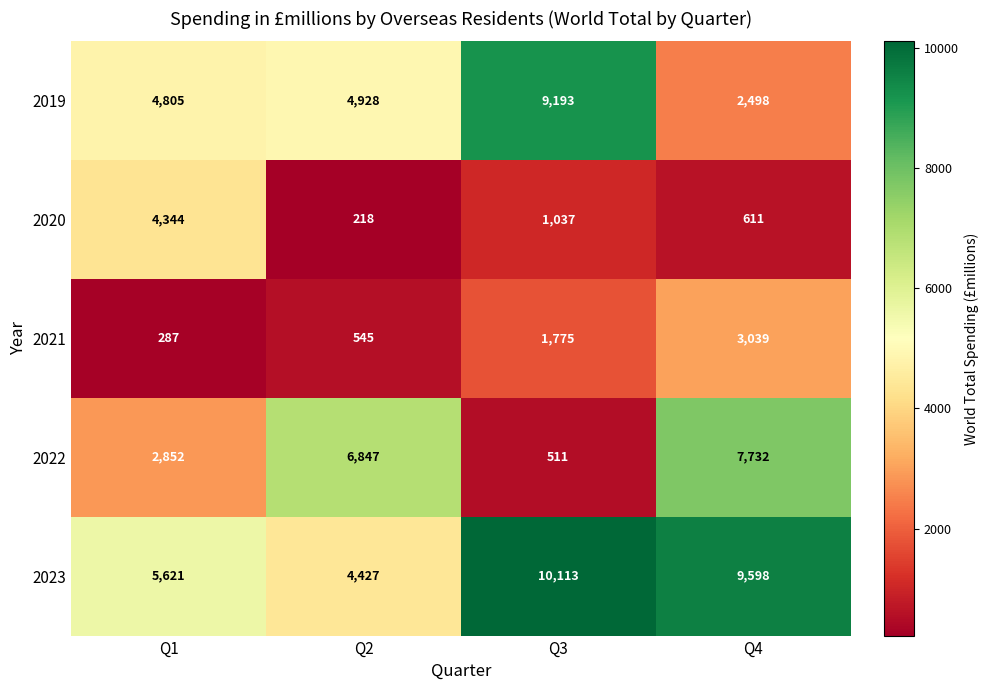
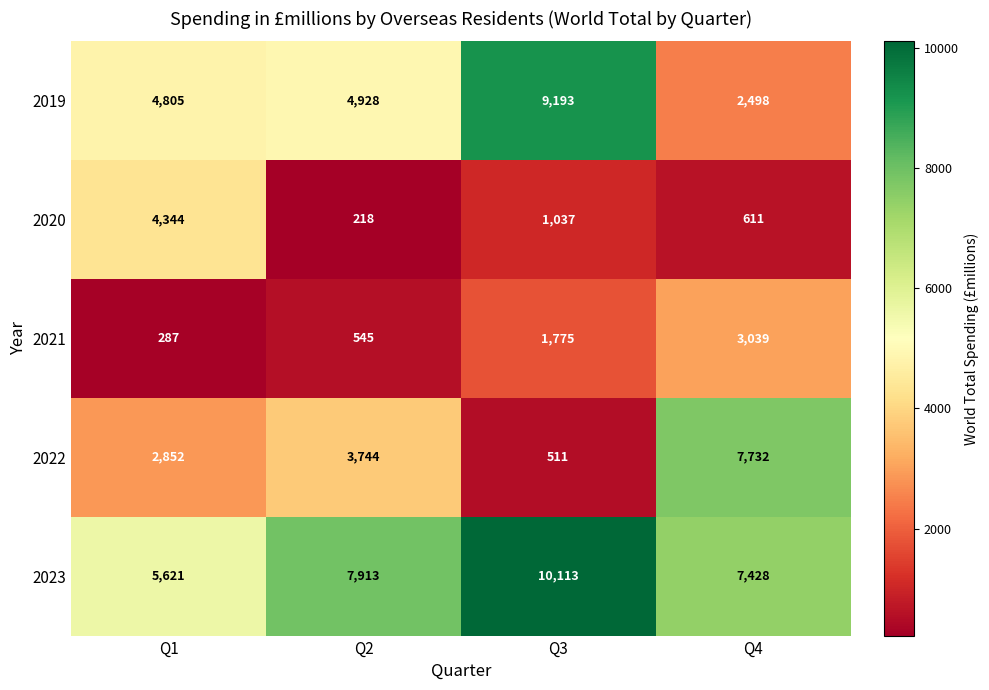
2022, Q2: 6,847 -> 3,744
2023, Q2: 4,427 -> 7,913
2023, Q4: 9,598 -> 7,428
